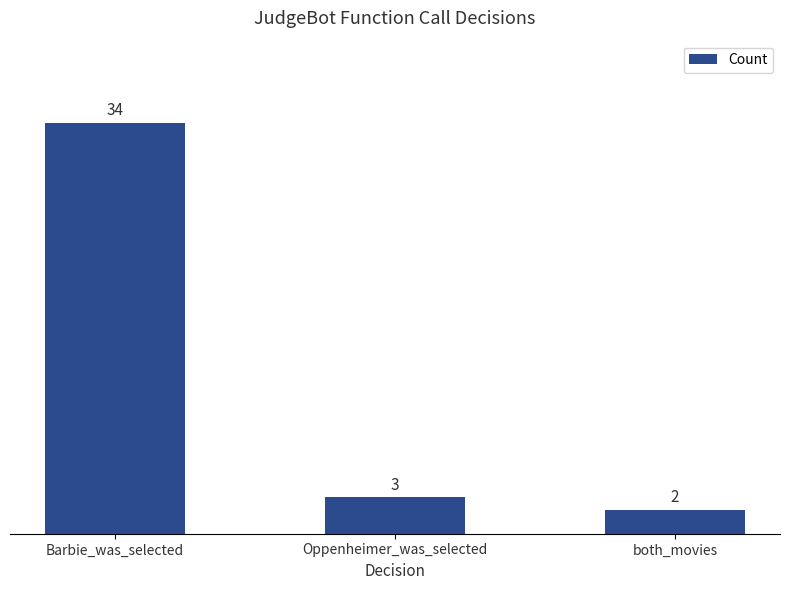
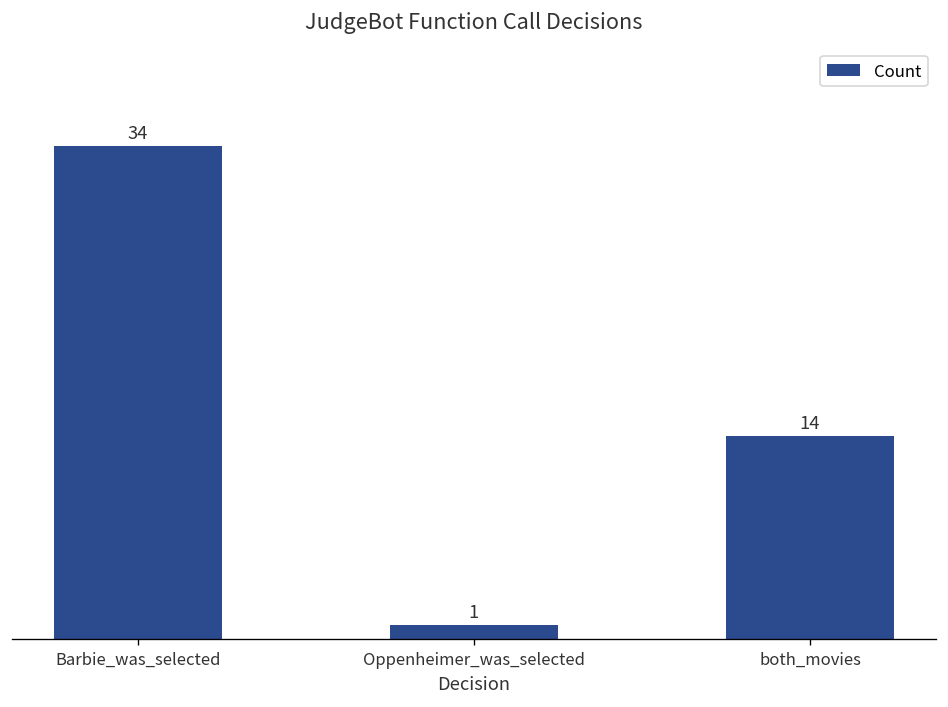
Oppenheimer_was_selected: 3 -> 1
both_movies: 2 -> 14
